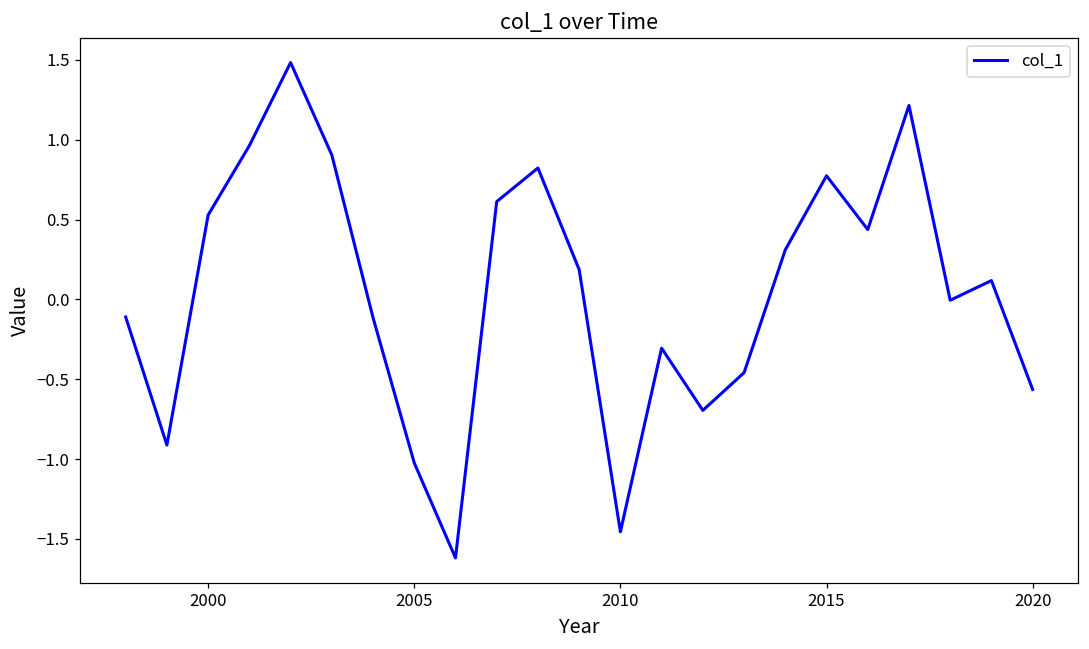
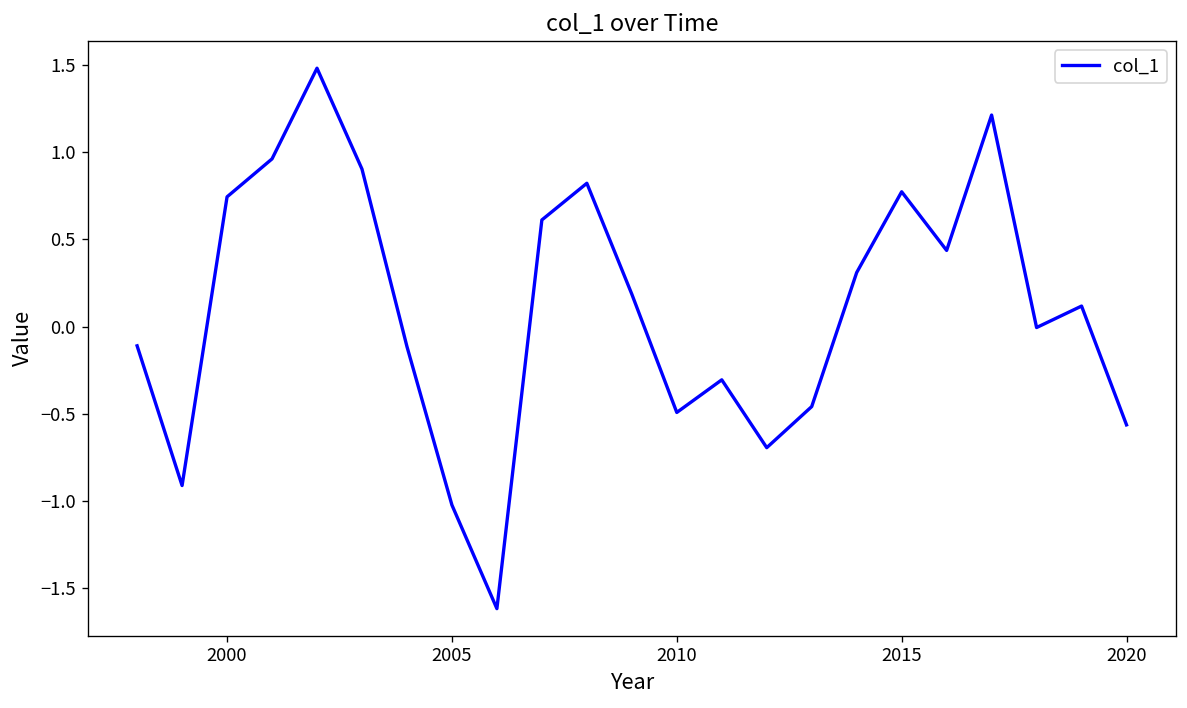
2000: 0.53 -> 0.74
2010: -1.46 -> -0.49
